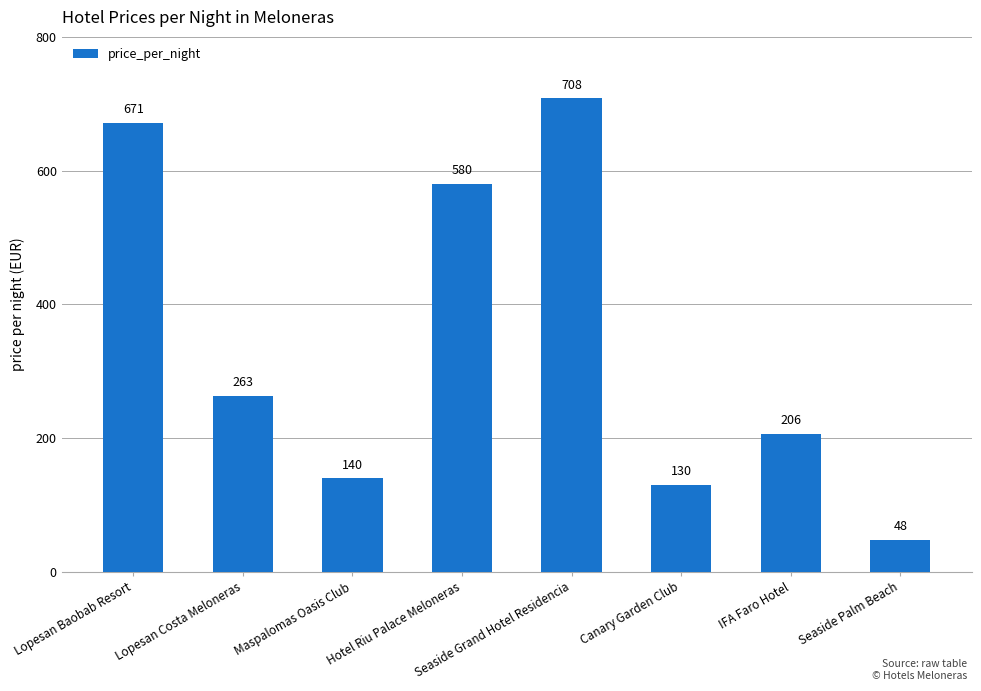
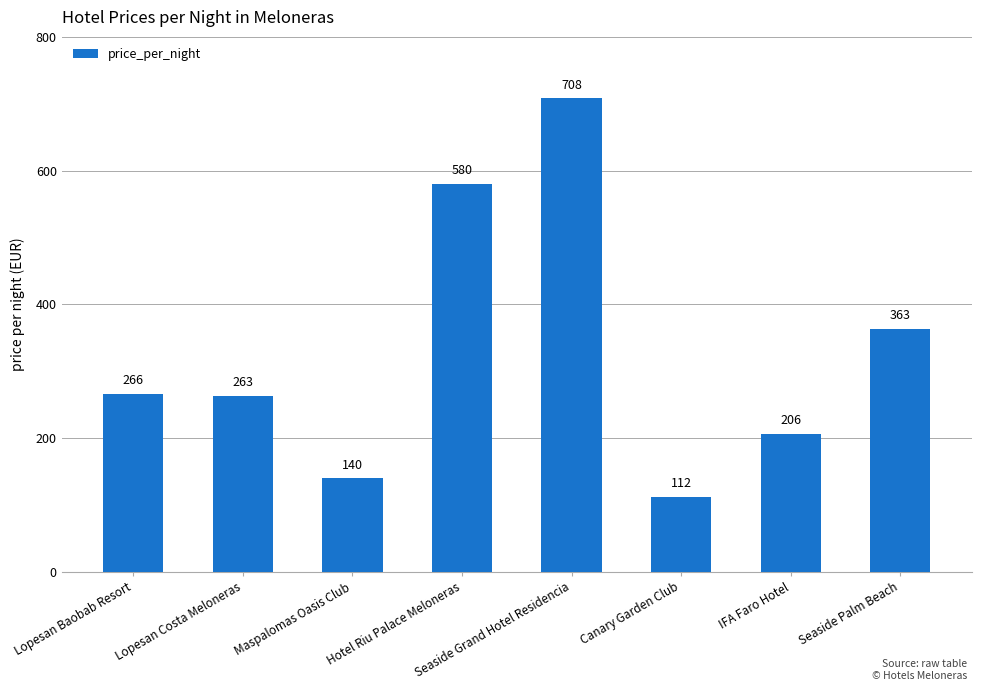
Lopesan Baobab Resort: 671 -> 266
Canary Garden Club: 130 -> 112
Seaside Palm Beach: 48 -> 363
